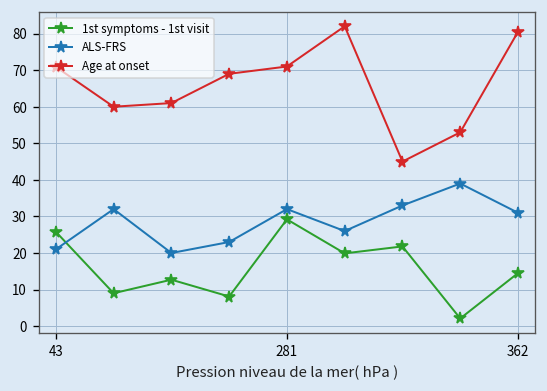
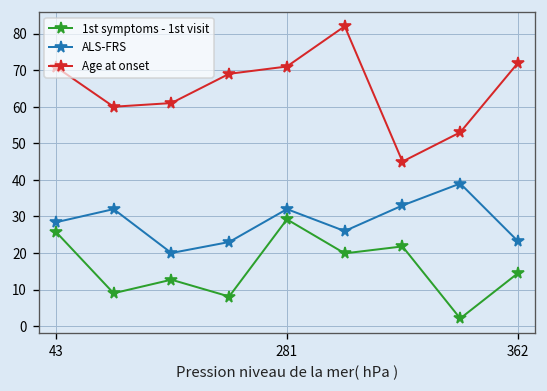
ALS-FRS, 43: 21 -> 28
ALS-FRS, 362: 31 -> 23
Age at onset, 362: 81 -> 72
